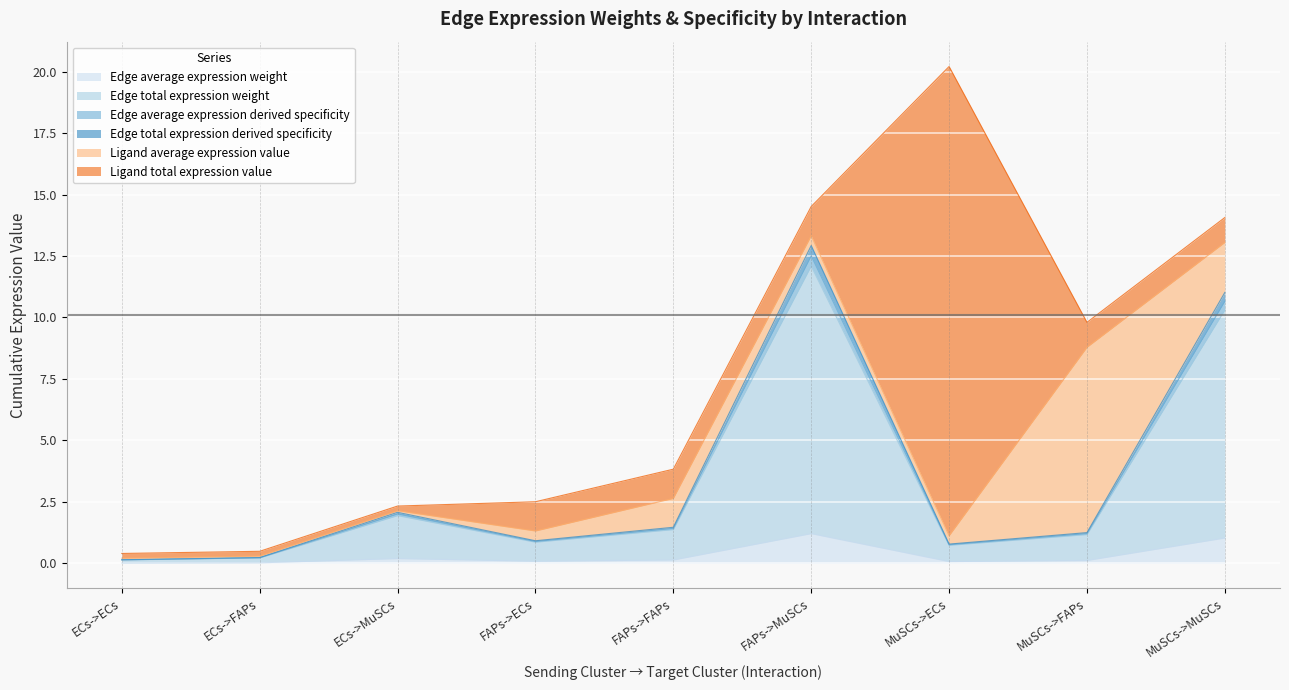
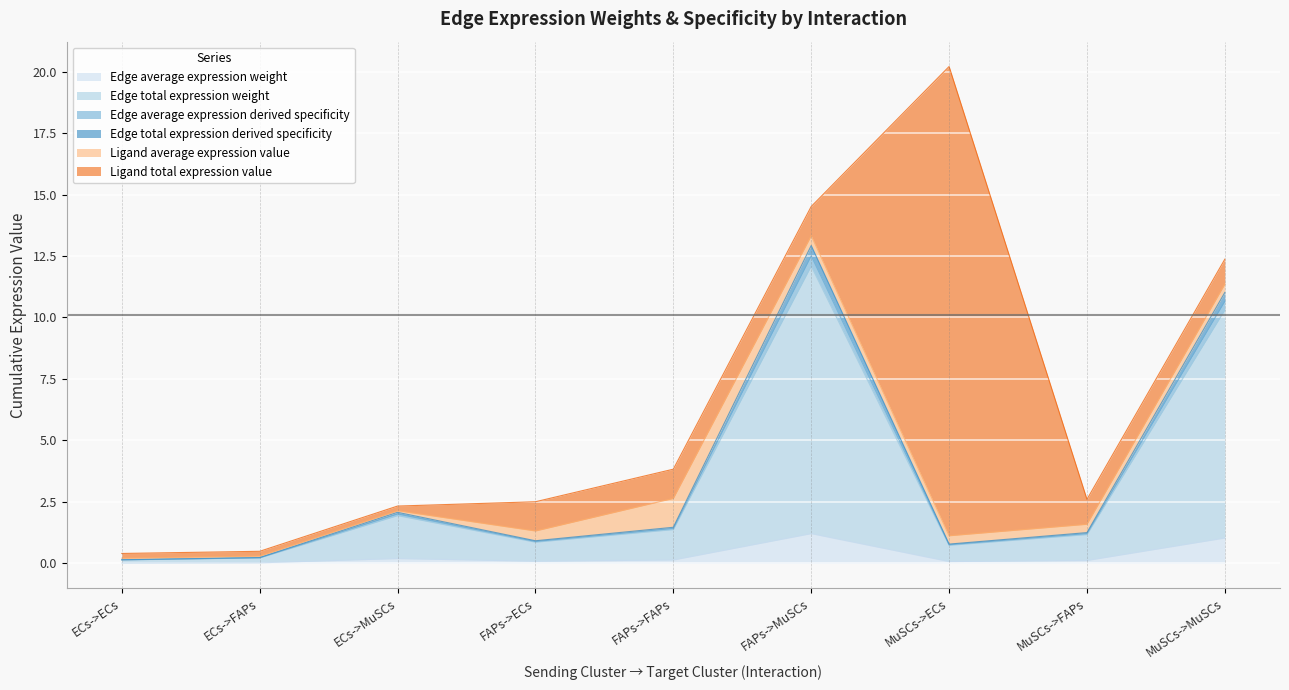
Ligand average expression value, MuSCs->FAPs: 7.5 -> 0.3
Ligand average expression value, MuSCs->MuSCs: 2.0 -> 0.3
